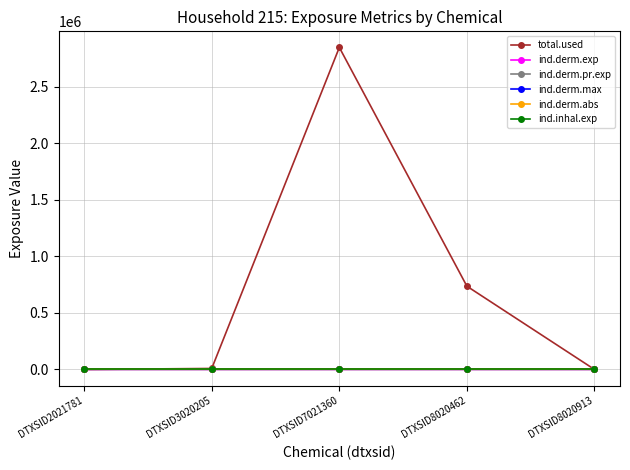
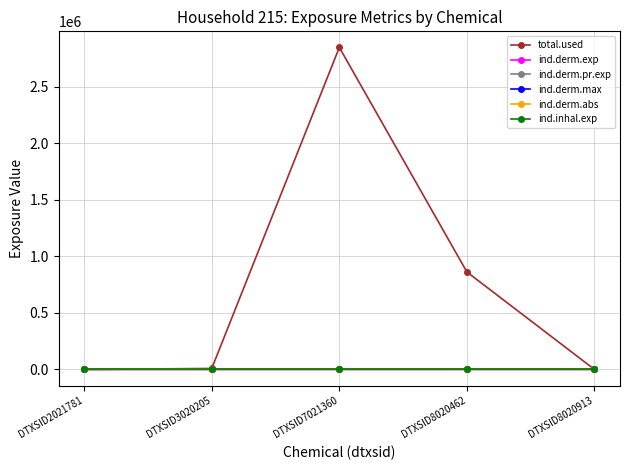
total.used, DTXSID8020462: 740000 -> 860000
